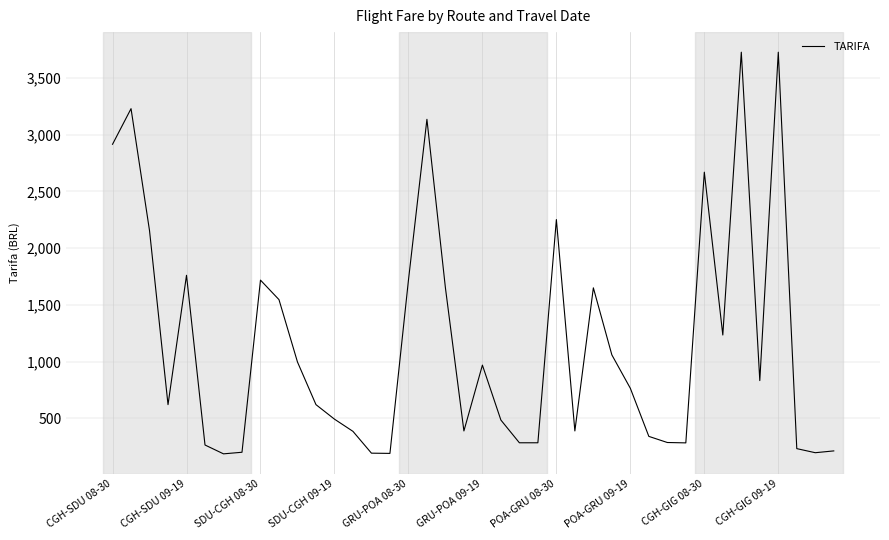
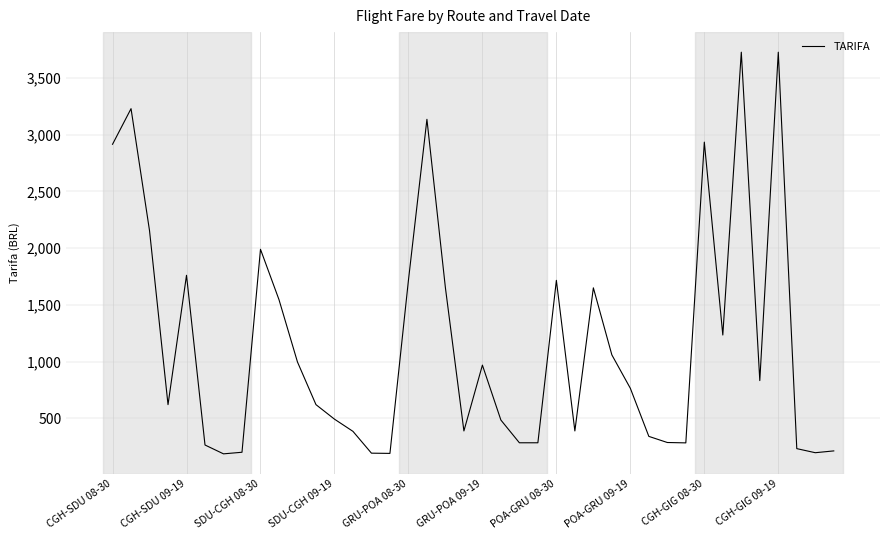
SDU-CGH 08-30: 1,720 -> 1,990
POA-GRU 08-30: 2,250 -> 1,720
CGH-GIG 08-30: 2,670 -> 2,930
